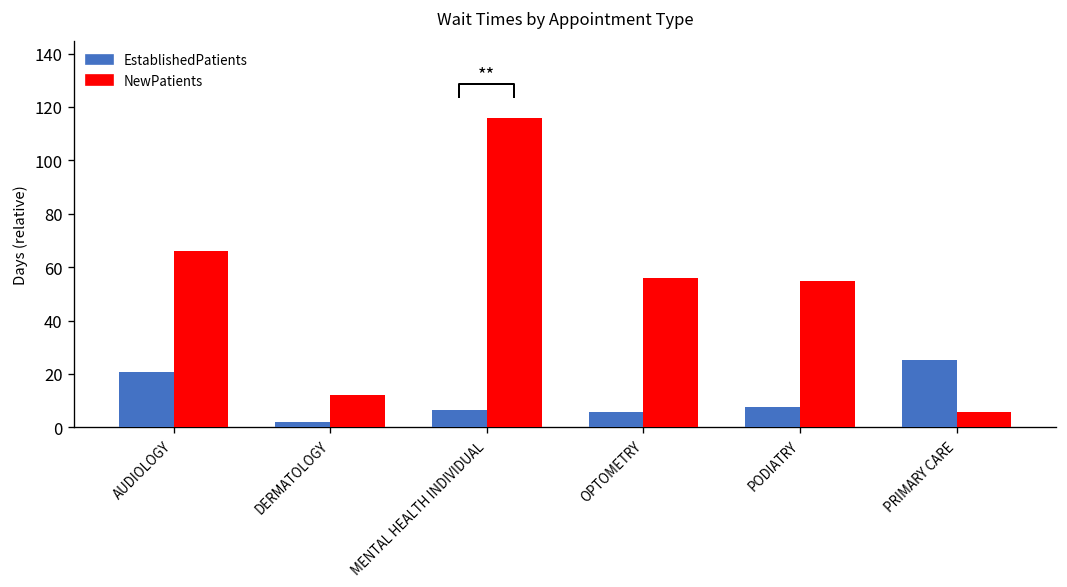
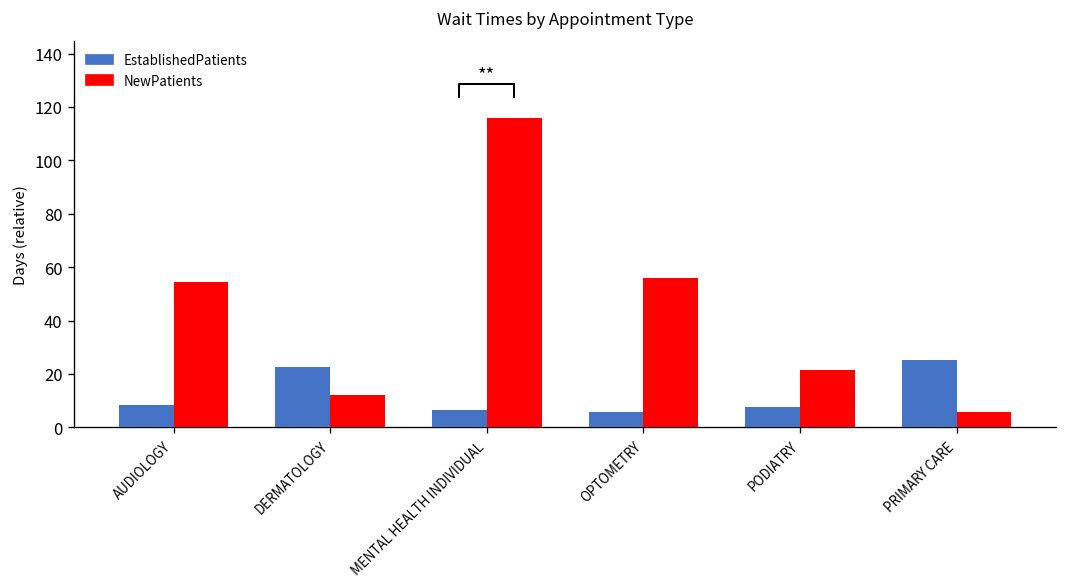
EstablishedPatients, AUDIOLOGY: 21 -> 8
NewPatients, AUDIOLOGY: 66 -> 54
EstablishedPatients, DERMATOLOGY: 2 -> 23
NewPatients, PODIATRY: 55 -> 22
